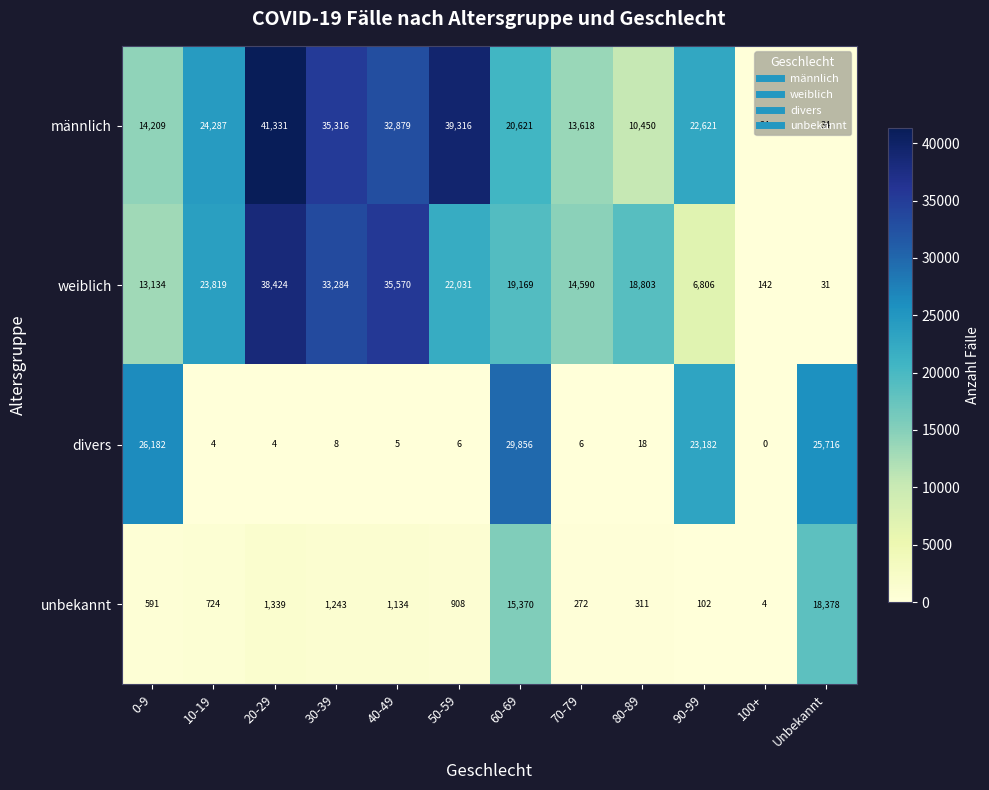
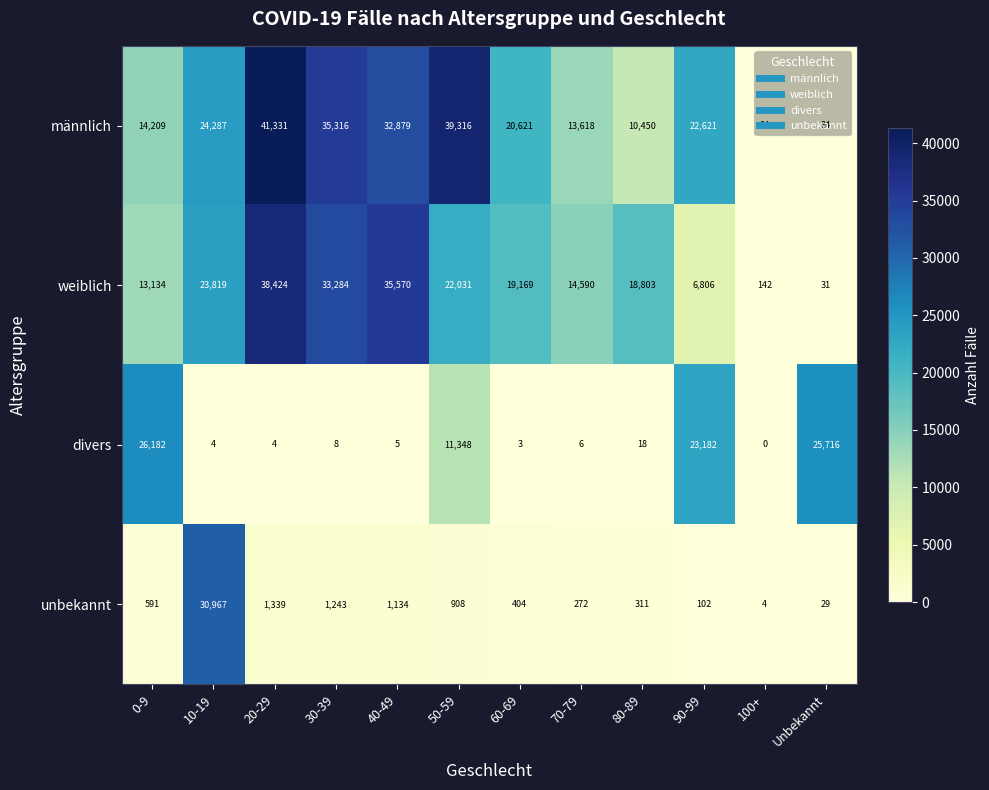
divers, 50-59: 6 -> 11,348
divers, 60-69: 29,856 -> 3
unbekannt, 10-19: 724 -> 30,967
unbekannt, 60-69: 15,370 -> 404
unbekannt, Unbekannt: 18,378 -> 29
